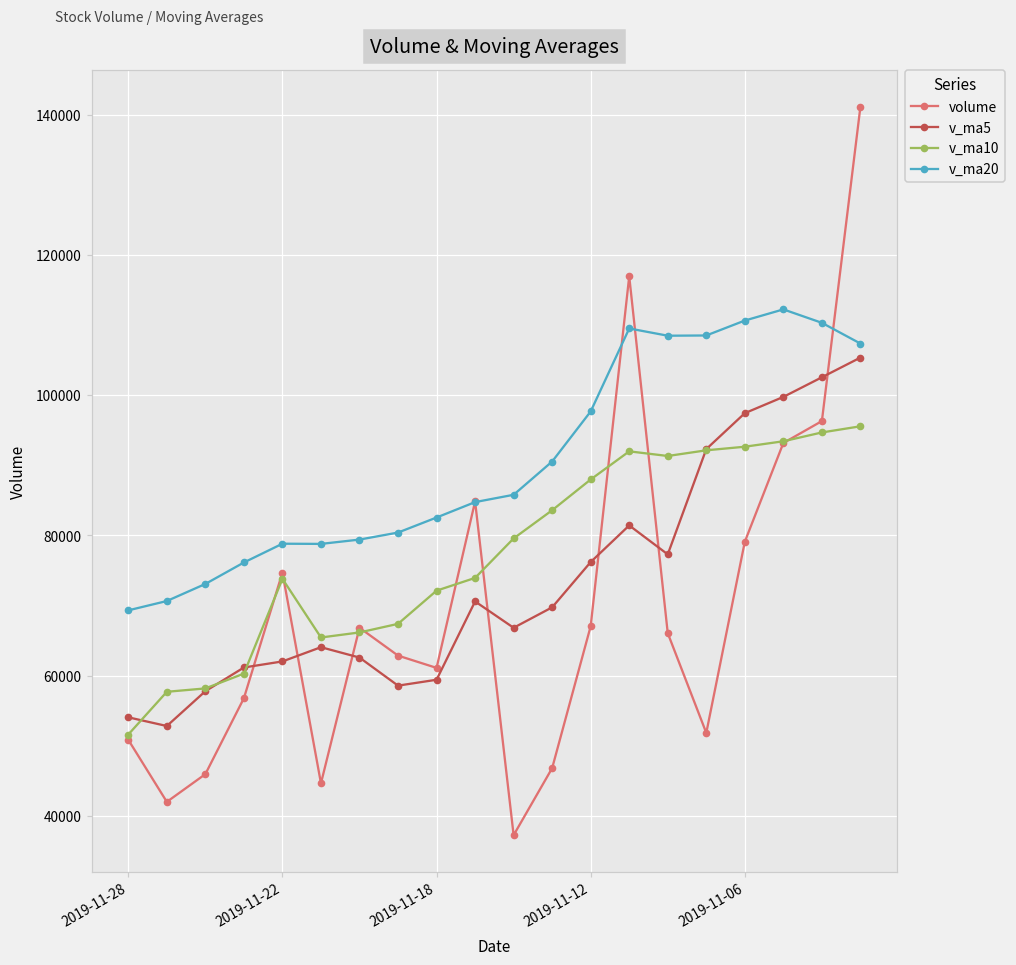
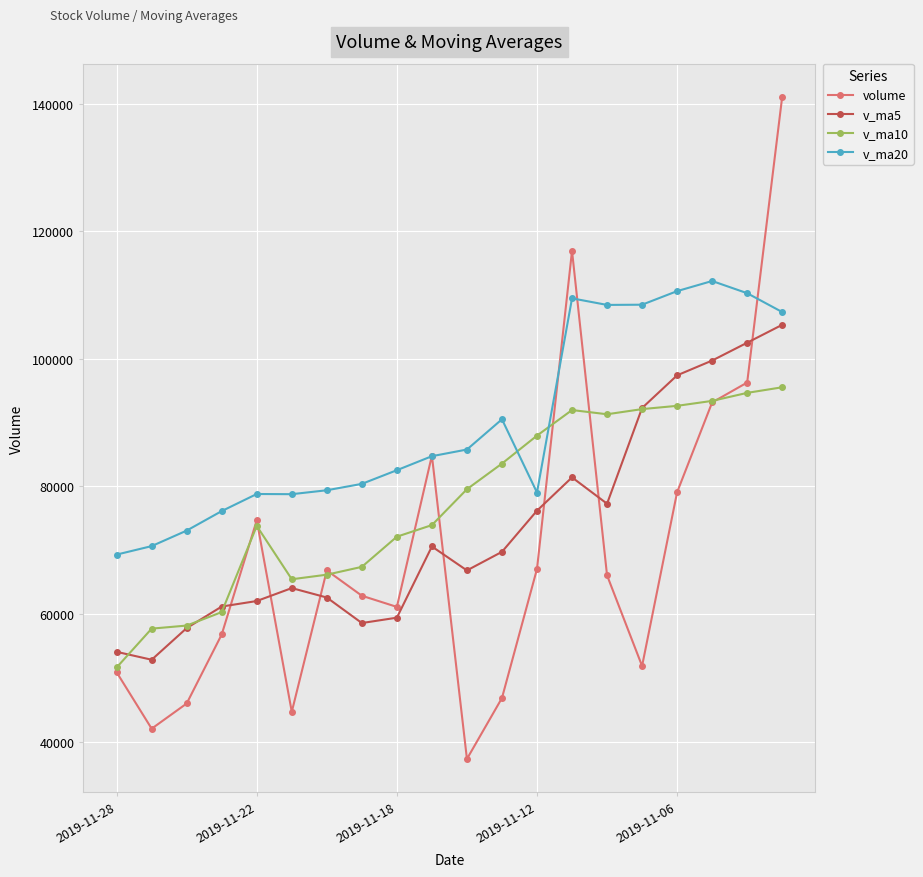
v_ma20, 2019-11-12: 98000 -> 79000
